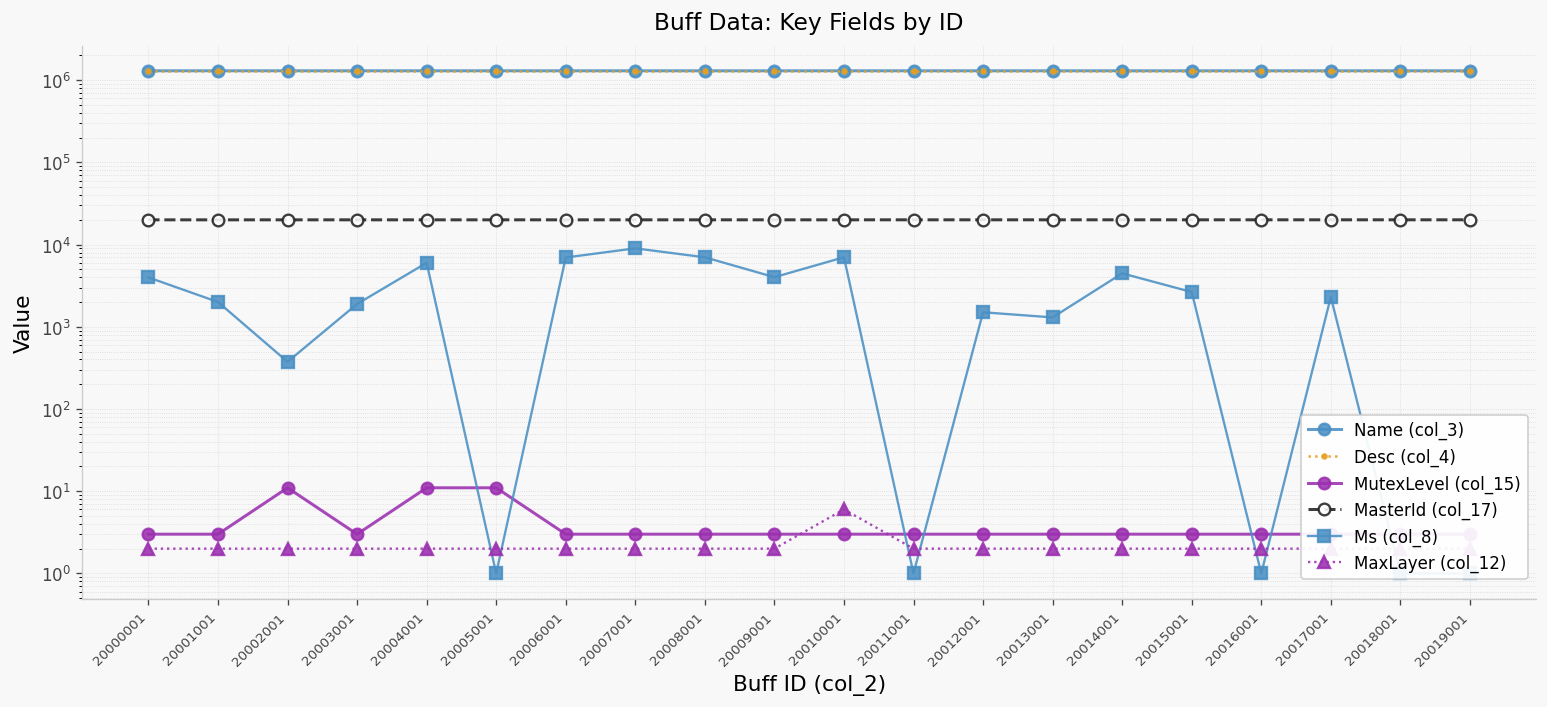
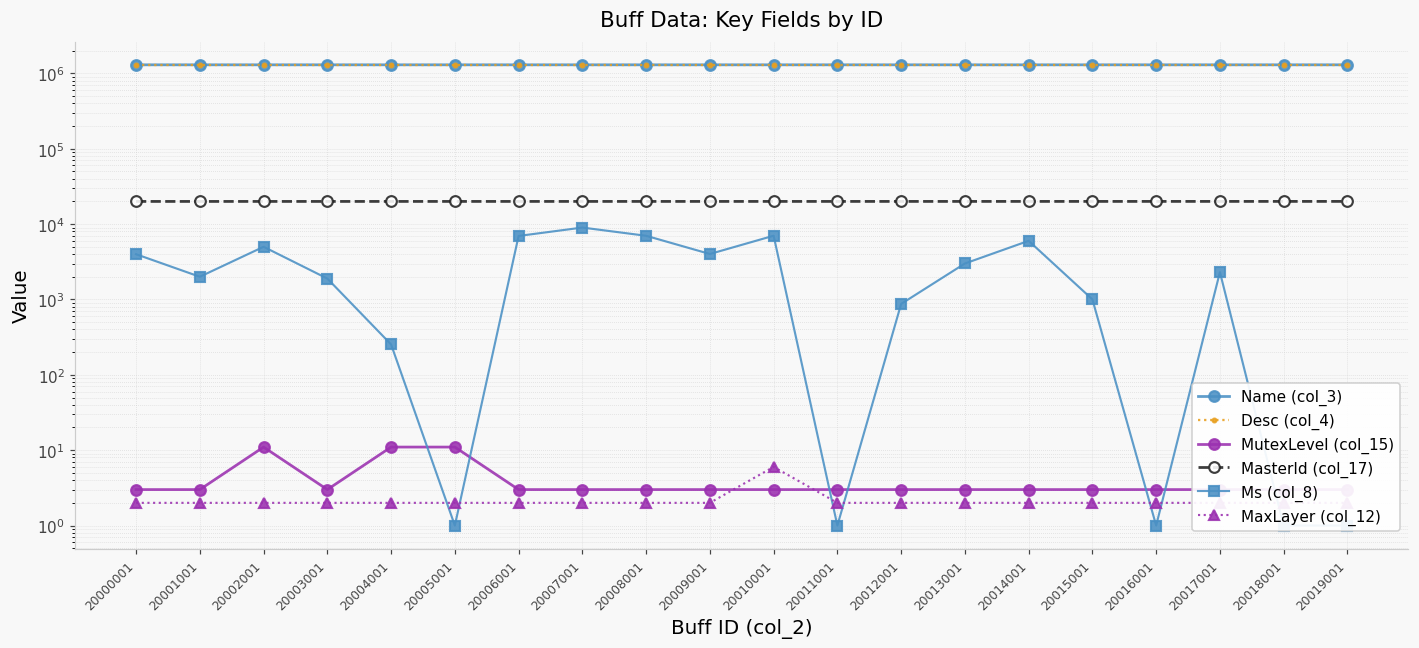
Ms (col_8), 20002001: 400 -> 5000
Ms (col_8), 20004001: 6000 -> 250
Ms (col_8), 20012001: 1500 -> 900
Ms (col_8), 20013001: 1300 -> 3000
Ms (col_8), 20014001: 4000 -> 6000
Ms (col_8), 20015001: 2600 -> 1000
